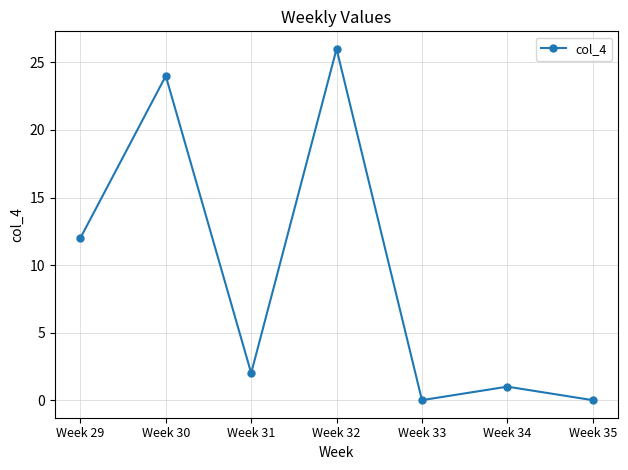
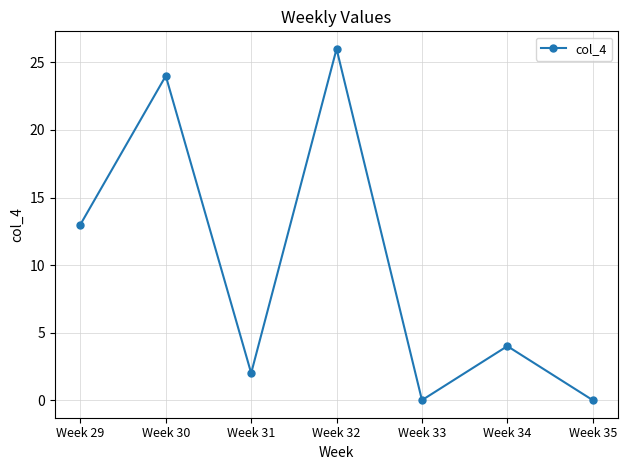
Week 29: 12 -> 13
Week 34: 1 -> 4
